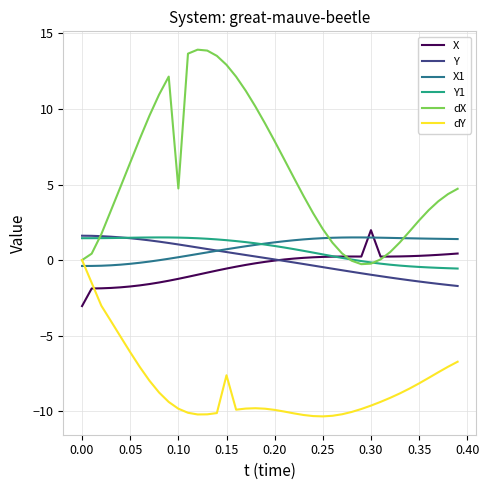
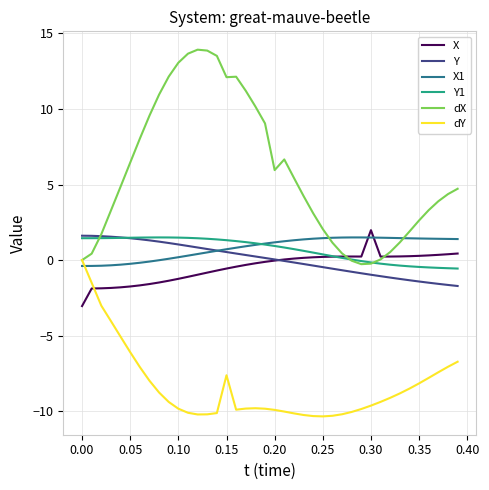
dX, 0.10: 4.7 -> 13.1
dX, 0.15: 12.9 -> 12.1
dX, 0.20: 7.9 -> 6.0
